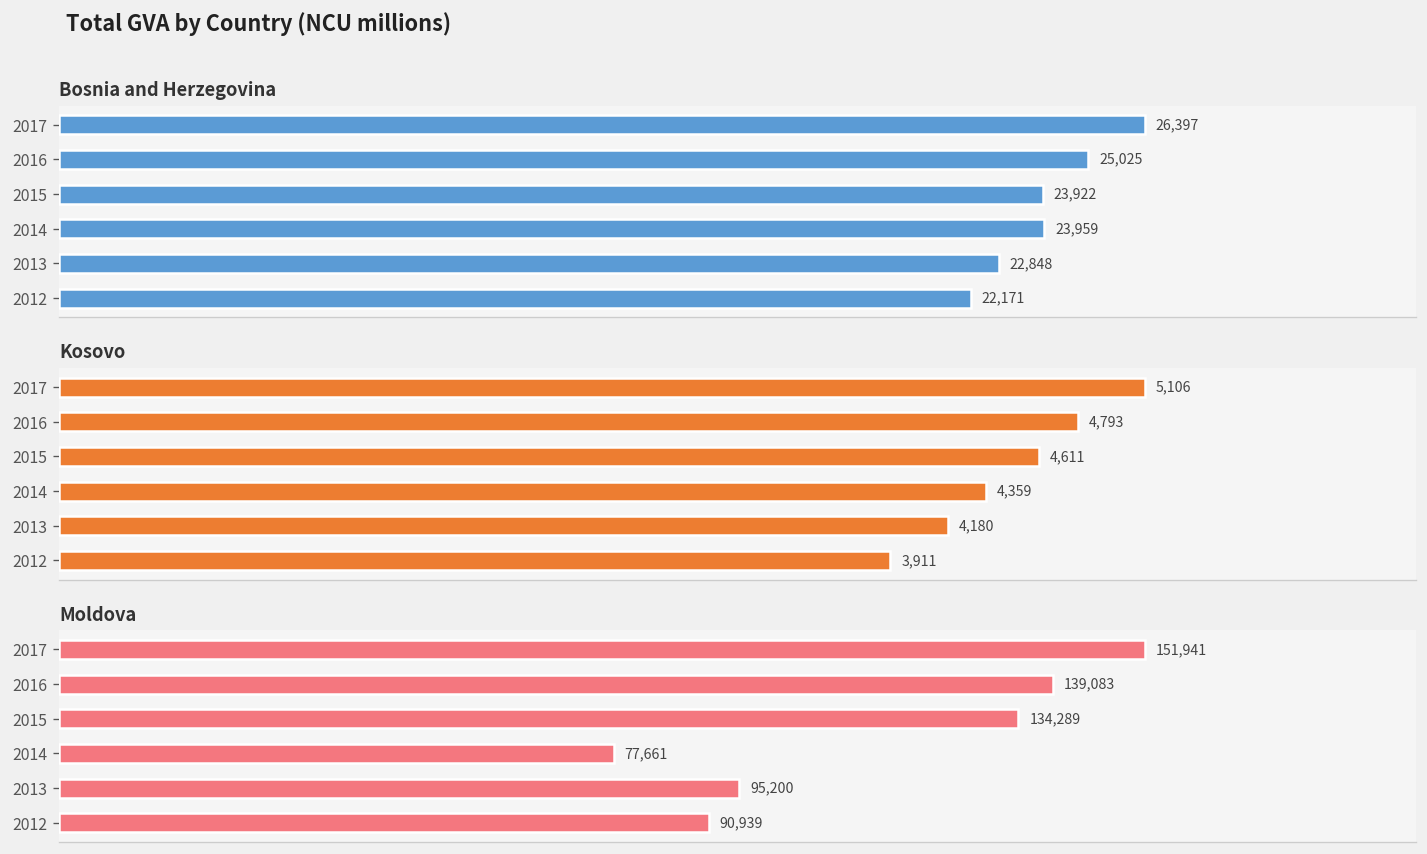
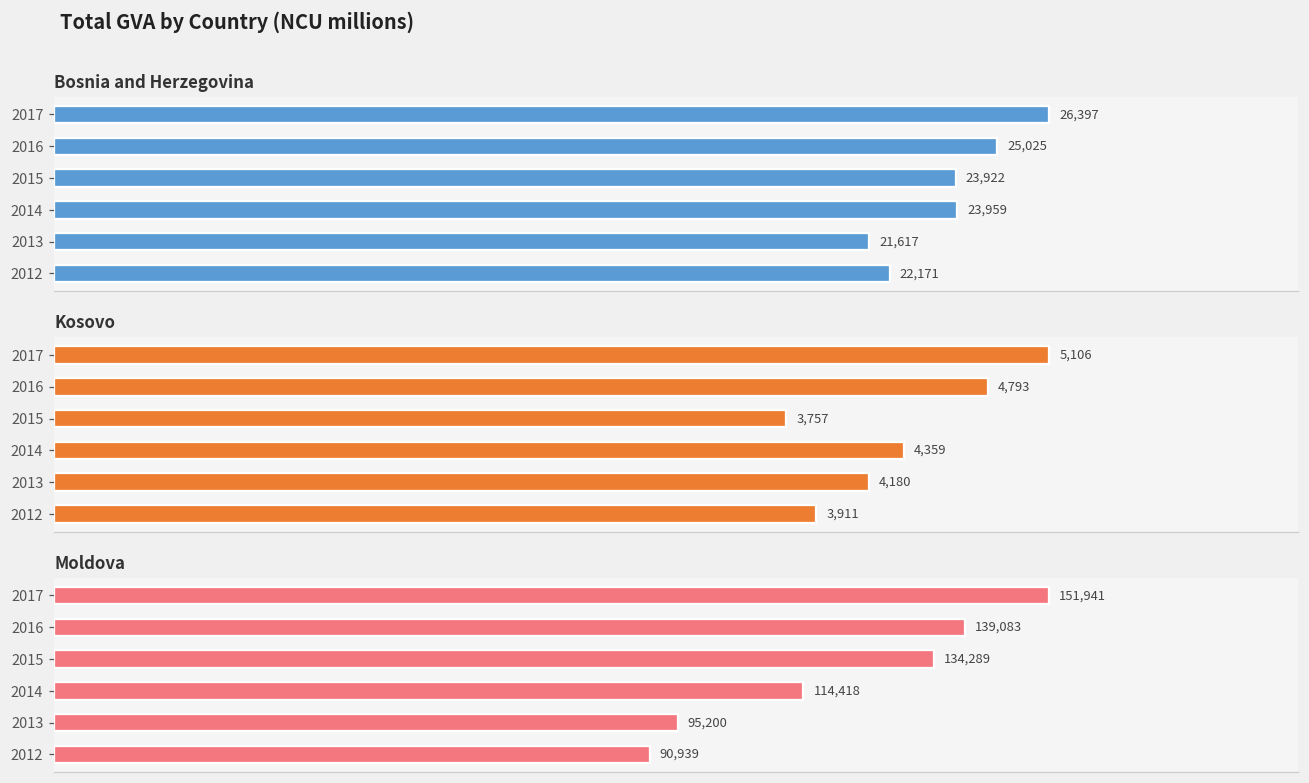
Bosnia and Herzegovina, 2013: 22,848 -> 21,617
Kosovo, 2015: 4,611 -> 3,757
Moldova, 2014: 77,661 -> 114,418
